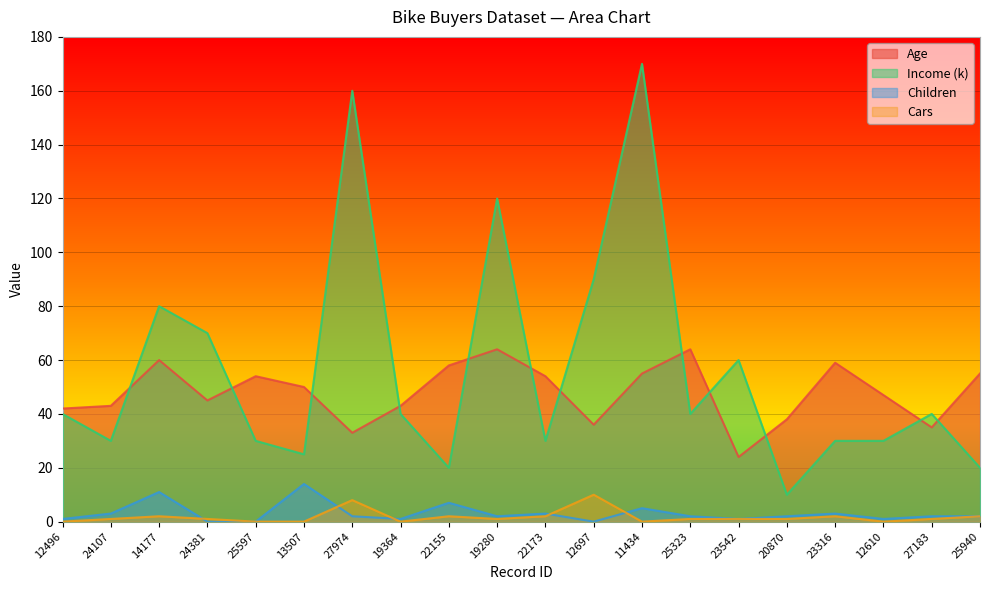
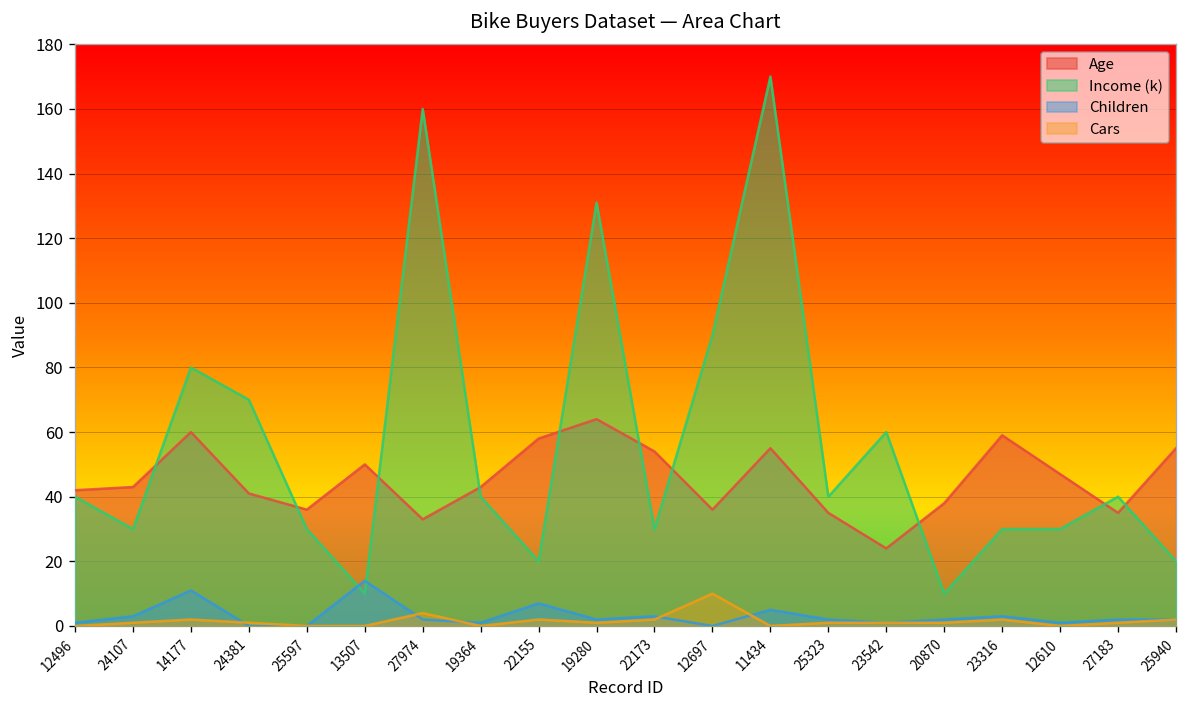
Age, 24381: 45 -> 41
Age, 25597: 54 -> 36
Income (k), 13507: 25 -> 10
Cars, 27974: 8 -> 4
Income (k), 19280: 120 -> 131
Age, 25323: 64 -> 35
